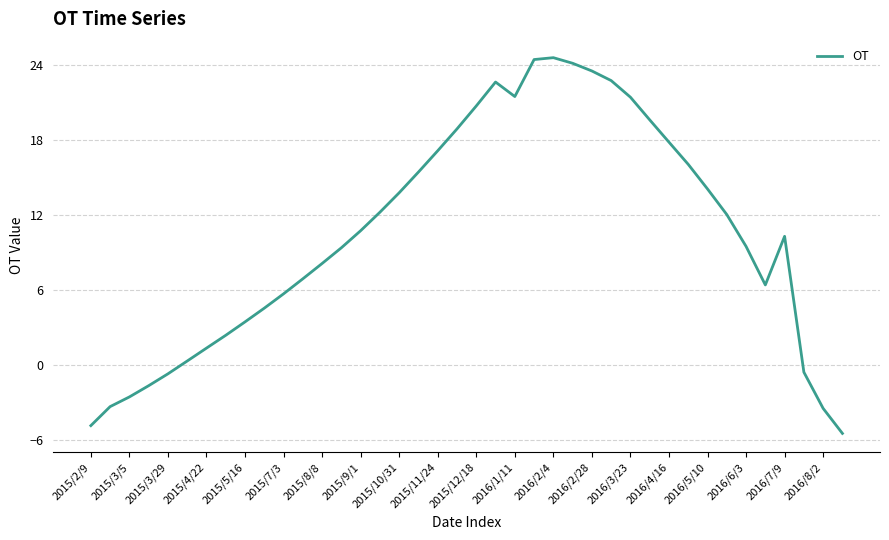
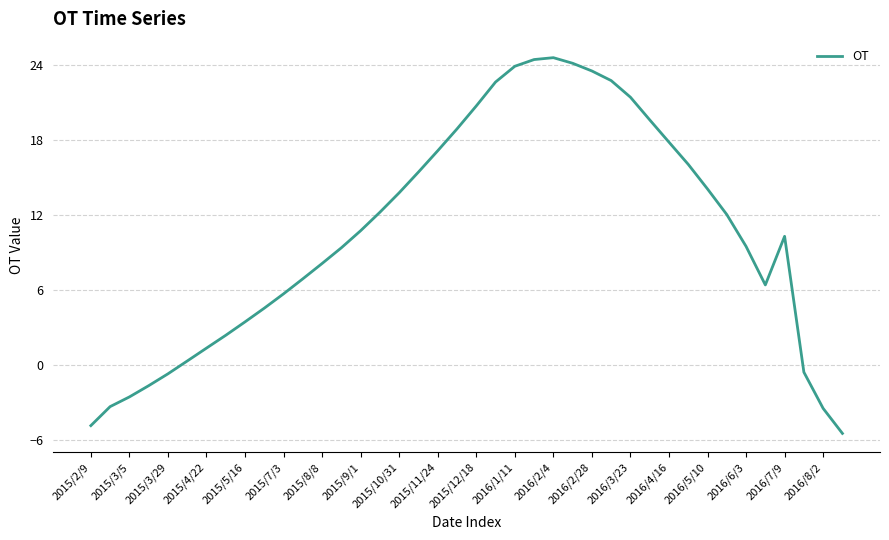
2016/1/11: 21.5 -> 23.9
